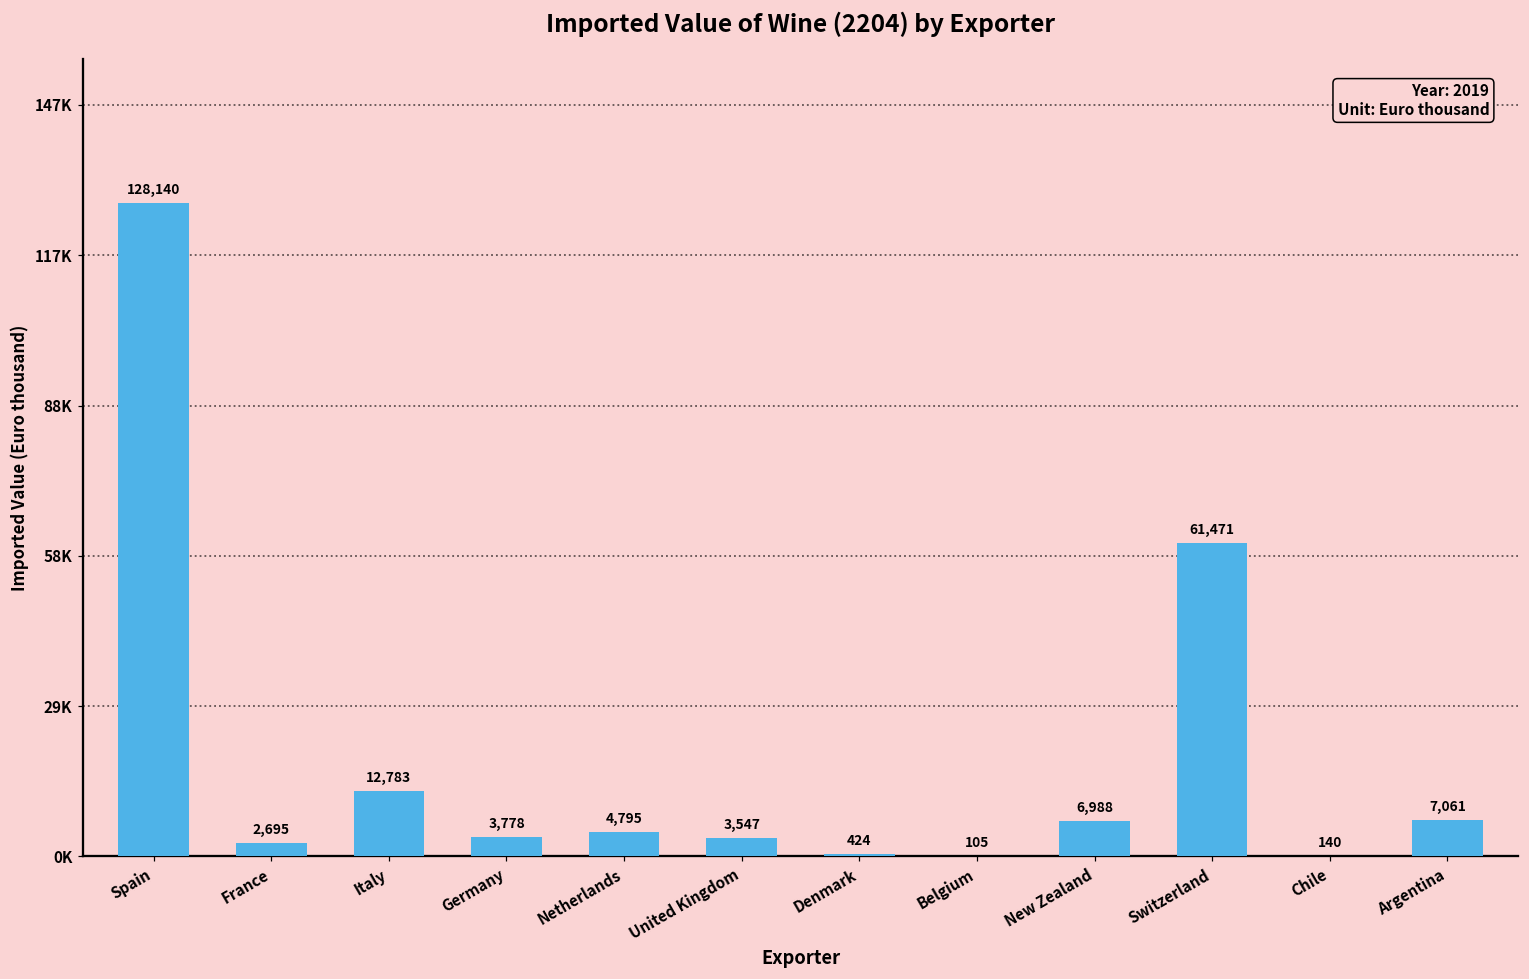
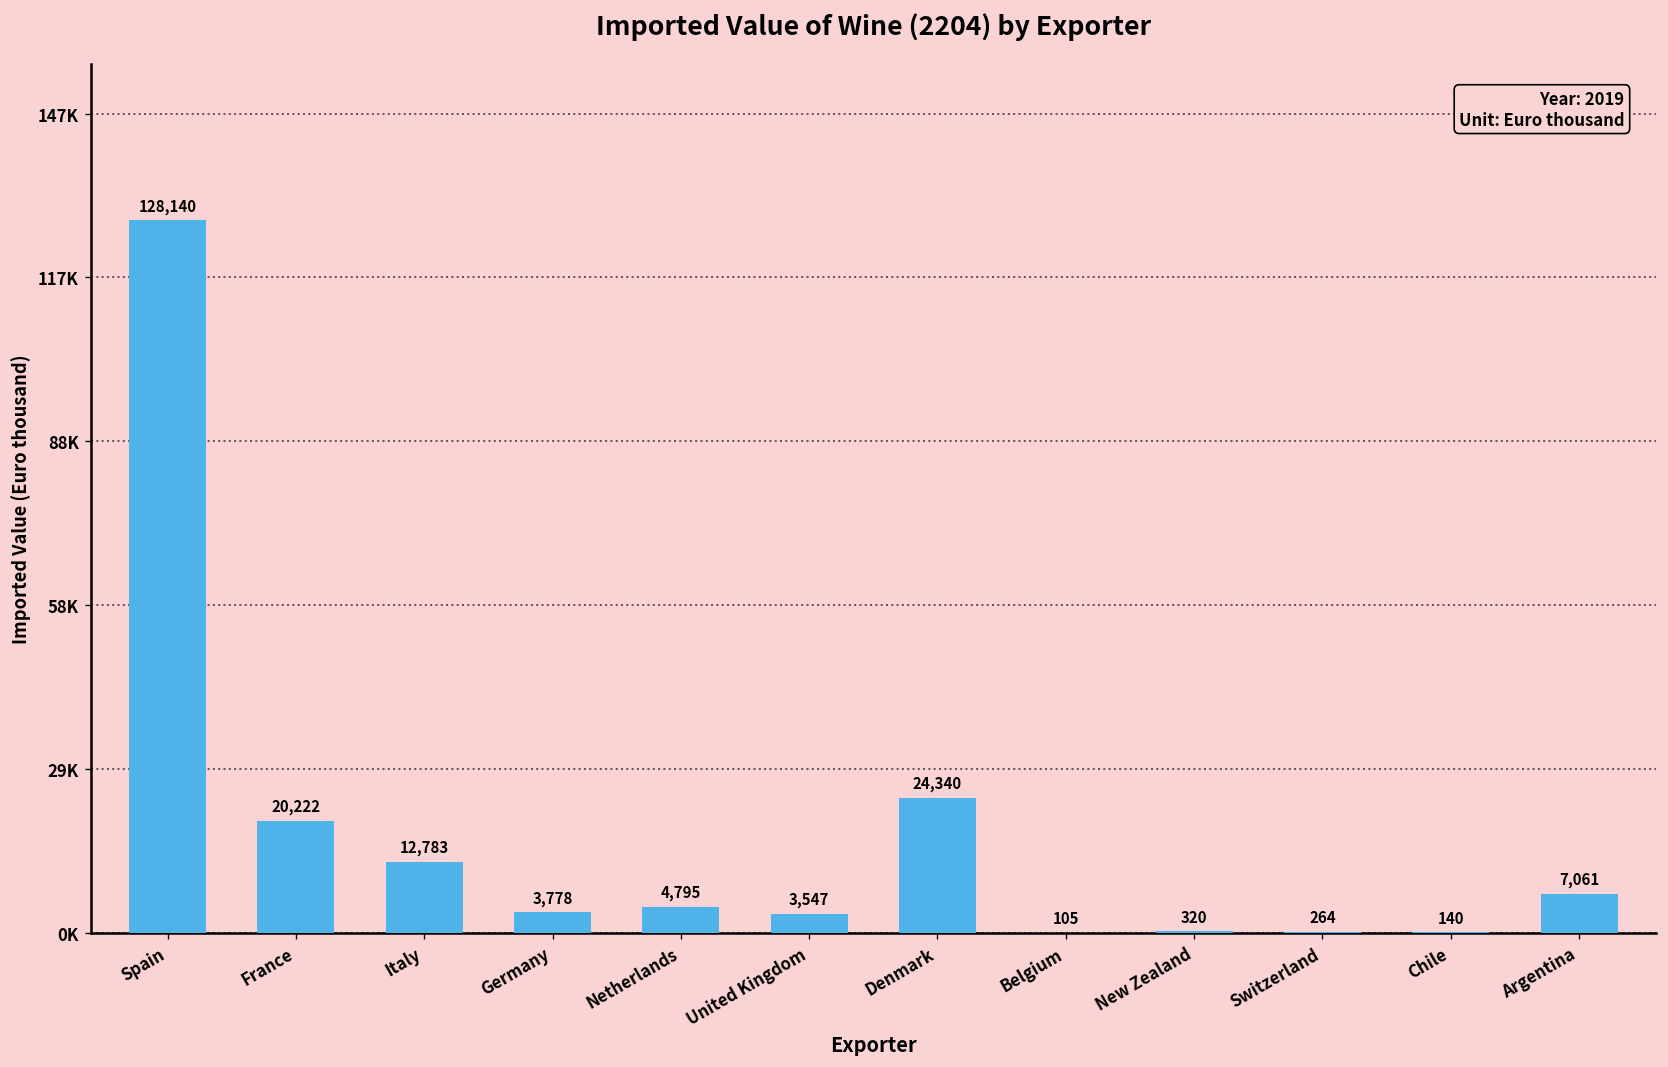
France: 2,695 -> 20,222
Denmark: 424 -> 24,340
New Zealand: 6,988 -> 320
Switzerland: 61,471 -> 264
